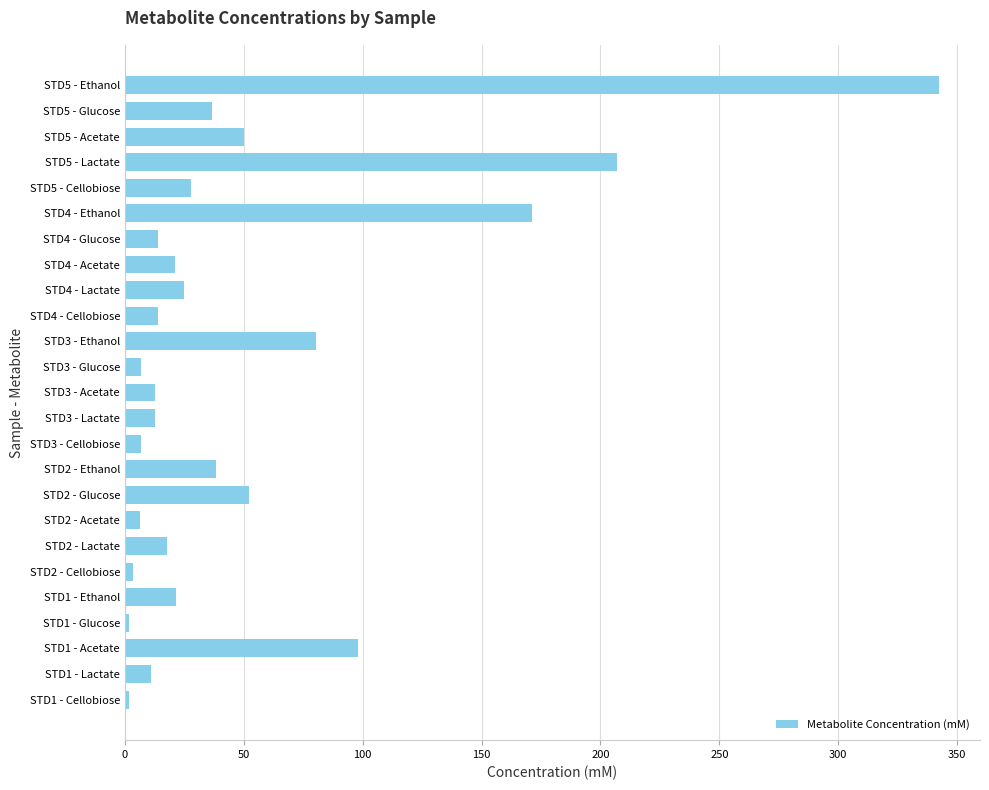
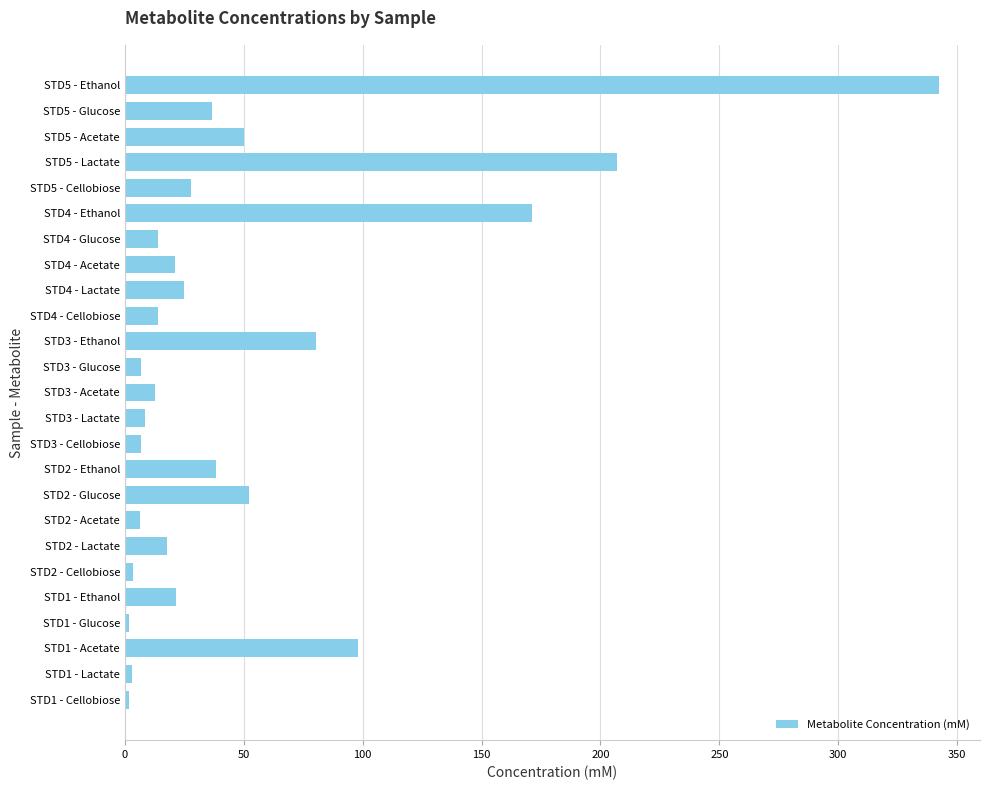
STD3 - Lactate: 13 -> 8
STD1 - Lactate: 11 -> 3
